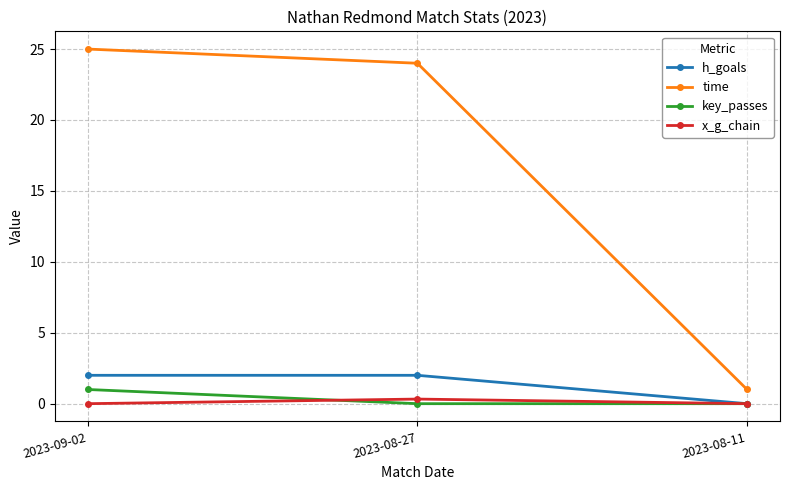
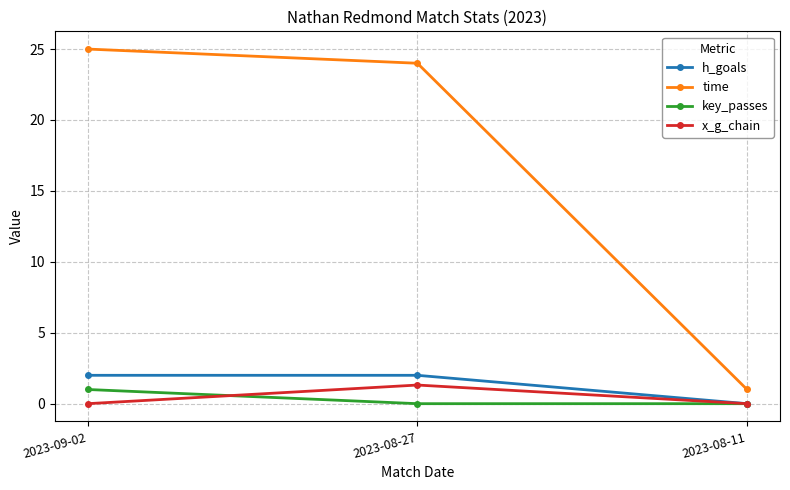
x_g_chain, 2023-08-27: 0.3 -> 1.3
